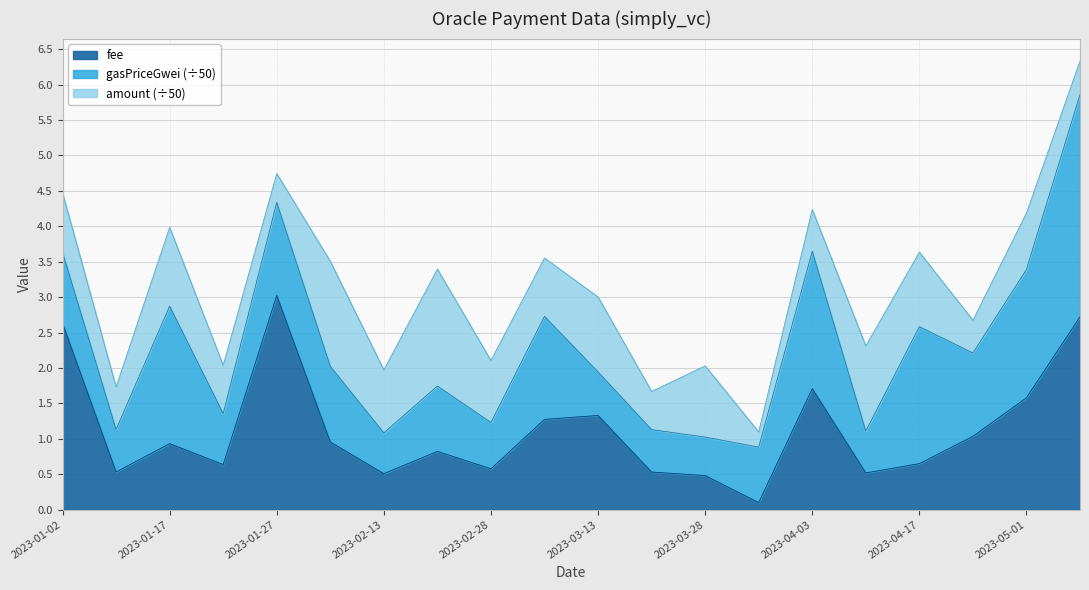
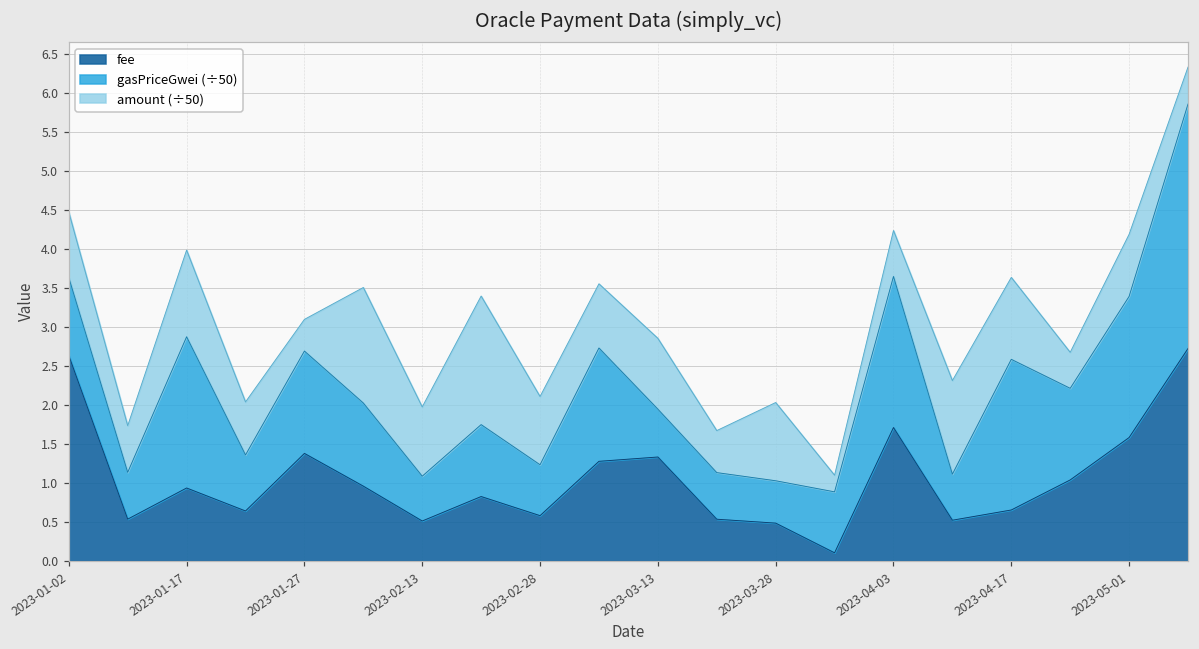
fee, 2023-01-27: 3.0 -> 1.4
amount (÷50), 2023-03-13: 1.1 -> 0.9
